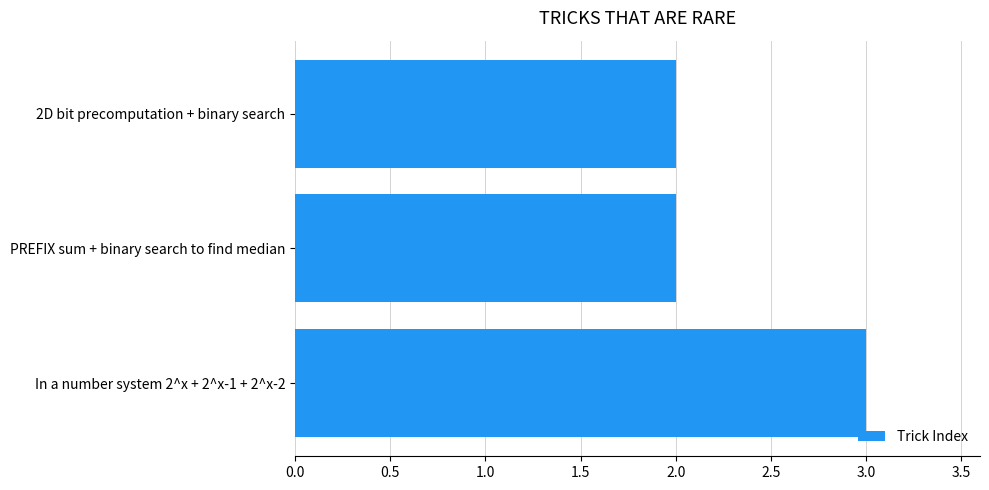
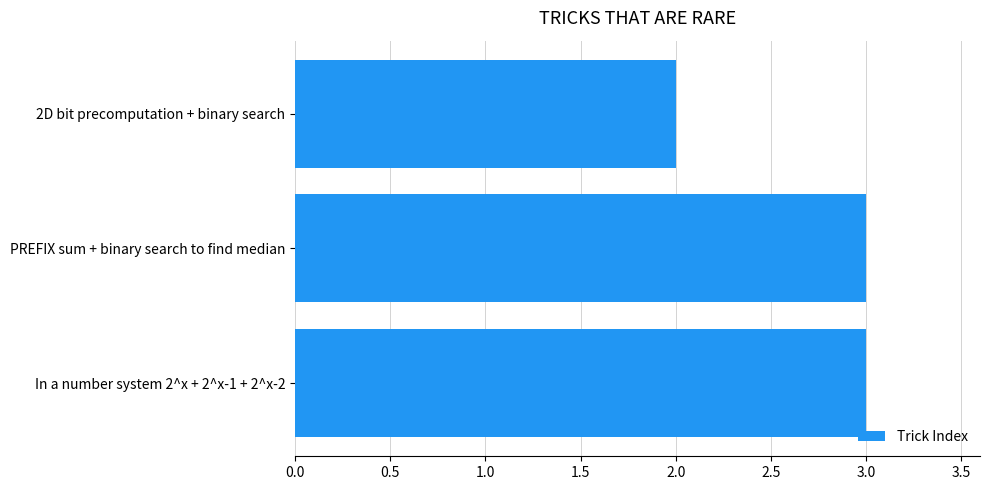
PREFIX sum + binary search to find median: 2 -> 3
